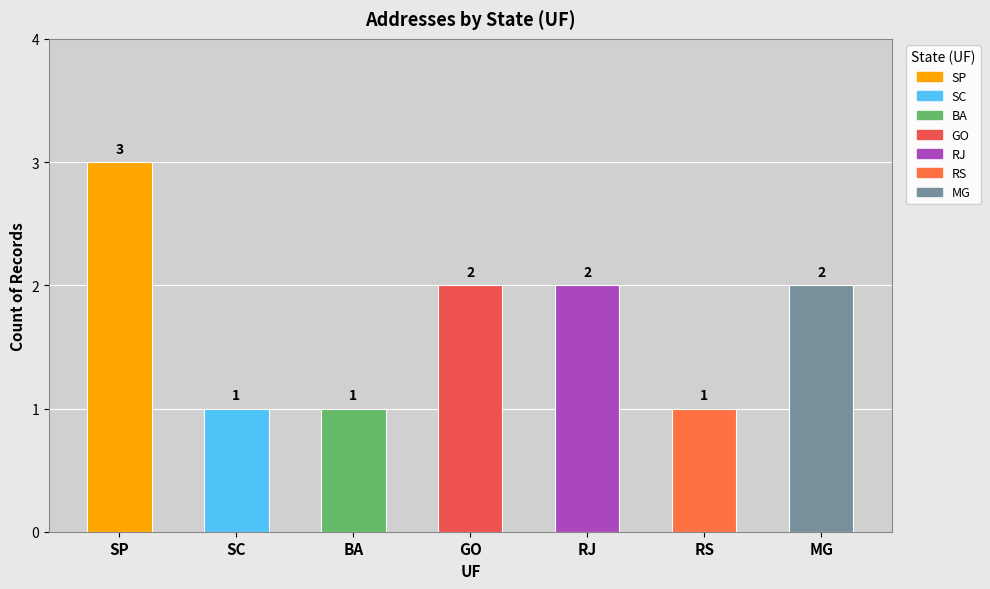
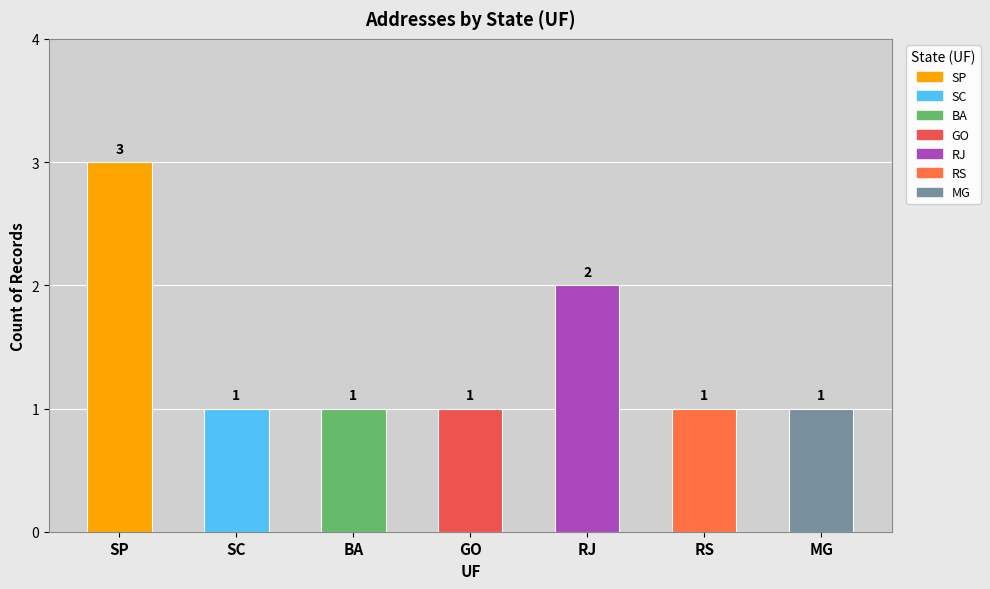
GO: 2 -> 1
MG: 2 -> 1
